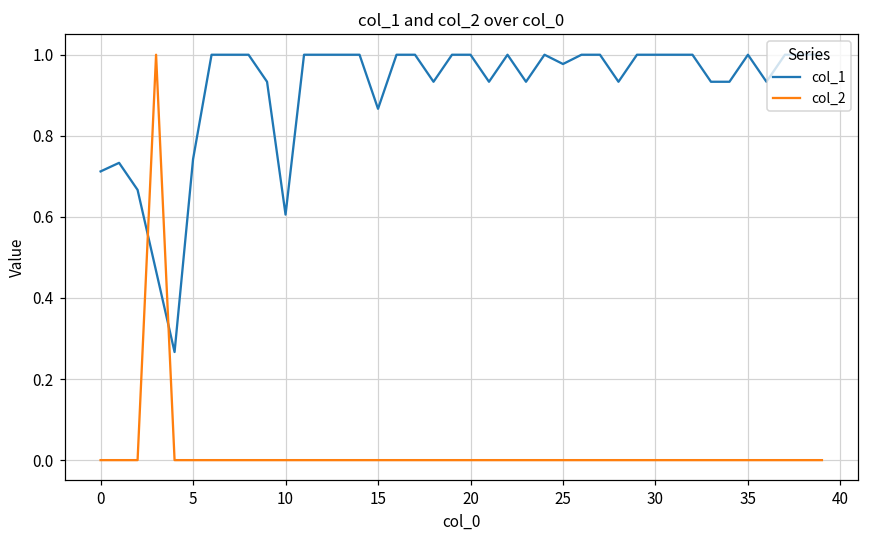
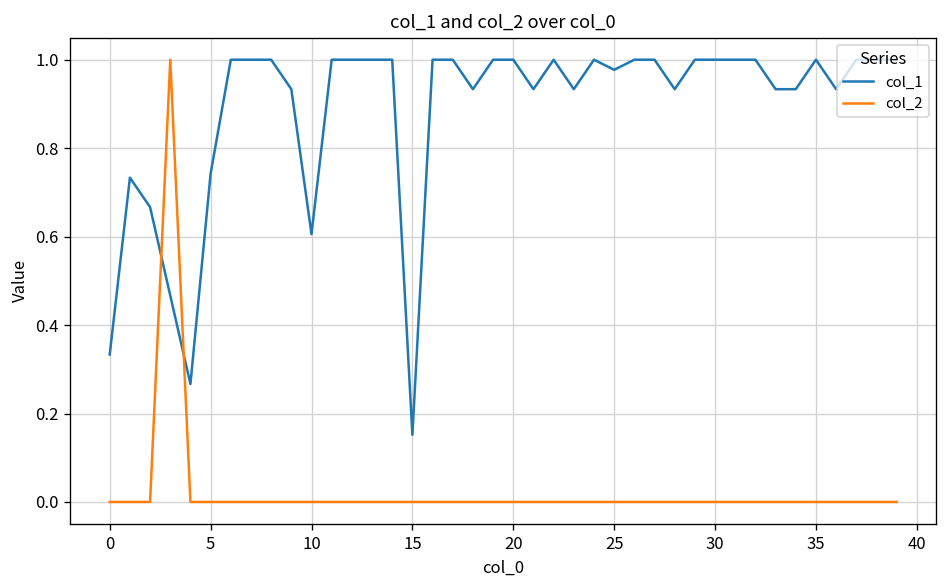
col_1, 0: 0.71 -> 0.33
col_1, 15: 0.87 -> 0.15
